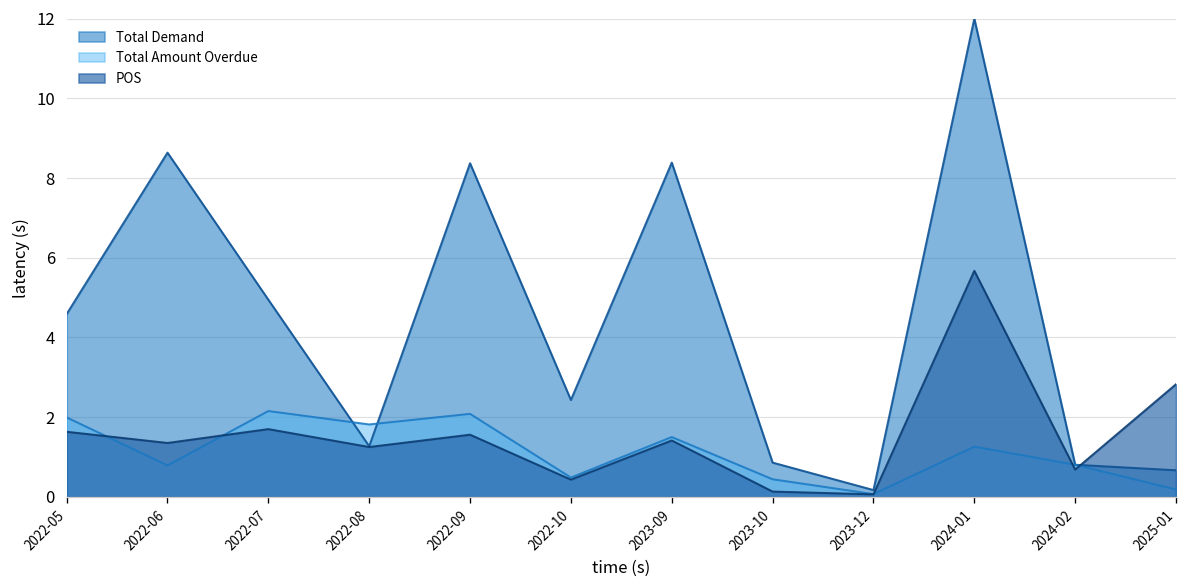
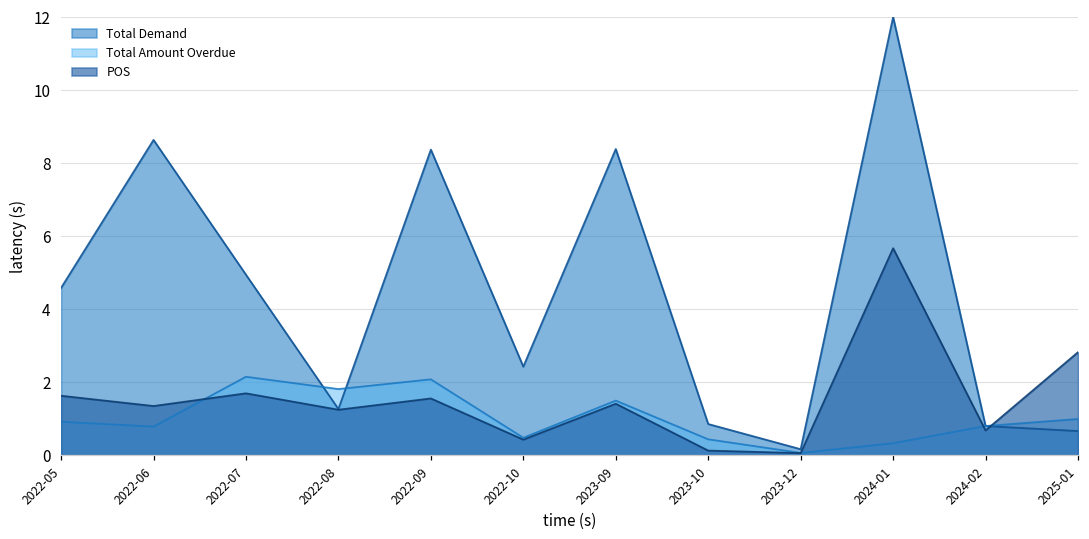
Total Amount Overdue, 2022-05: 2.0 -> 0.9
Total Amount Overdue, 2024-01: 1.3 -> 0.3
Total Amount Overdue, 2025-01: 0.2 -> 1.0
